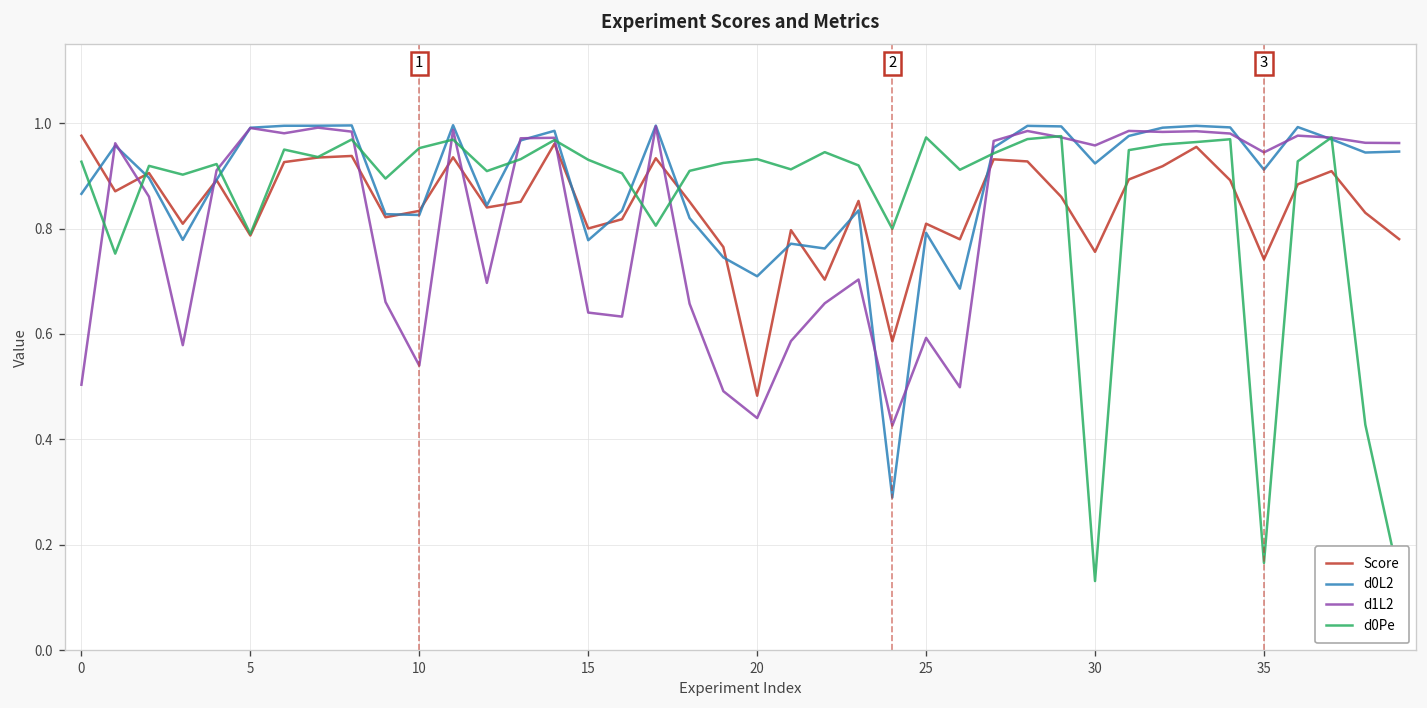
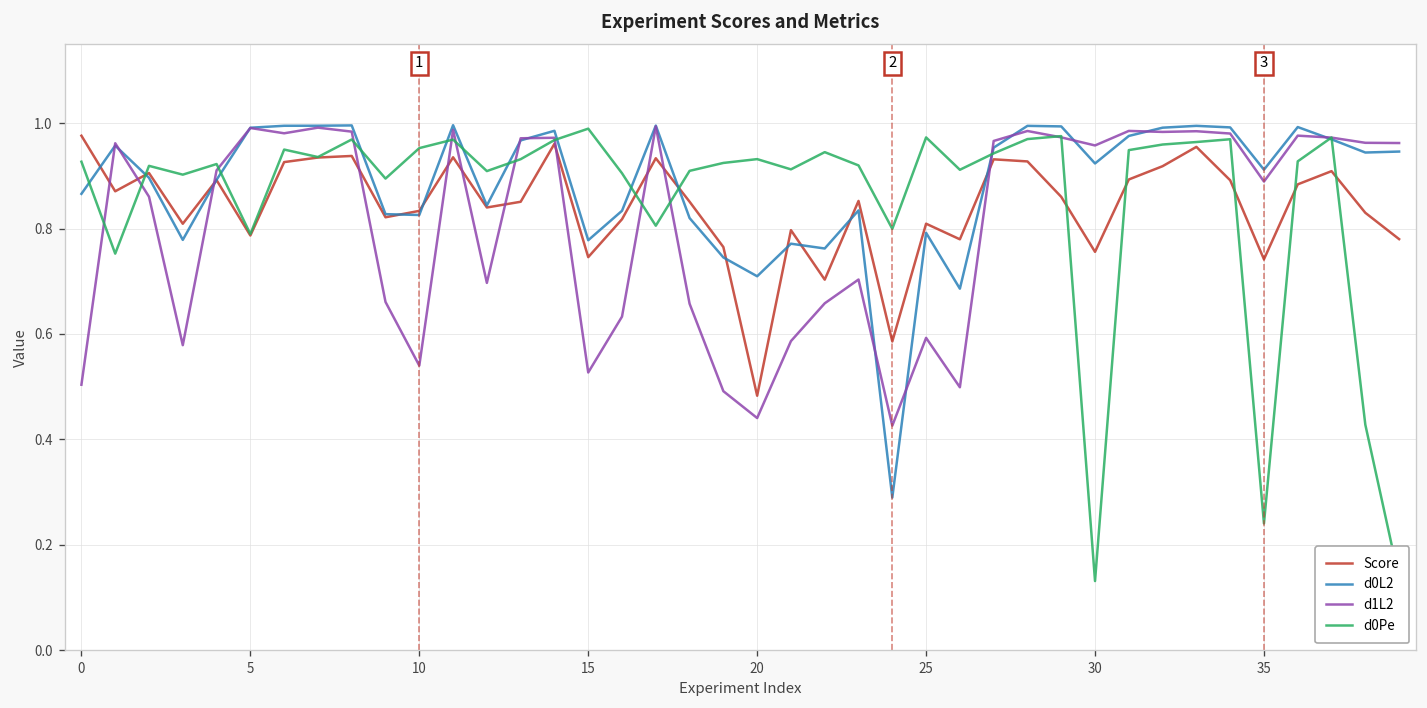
Score, 15: 0.80 -> 0.75
d1L2, 15: 0.64 -> 0.53
d0Pe, 15: 0.93 -> 0.99
d1L2, 35: 0.94 -> 0.89
d0Pe, 35: 0.17 -> 0.24
